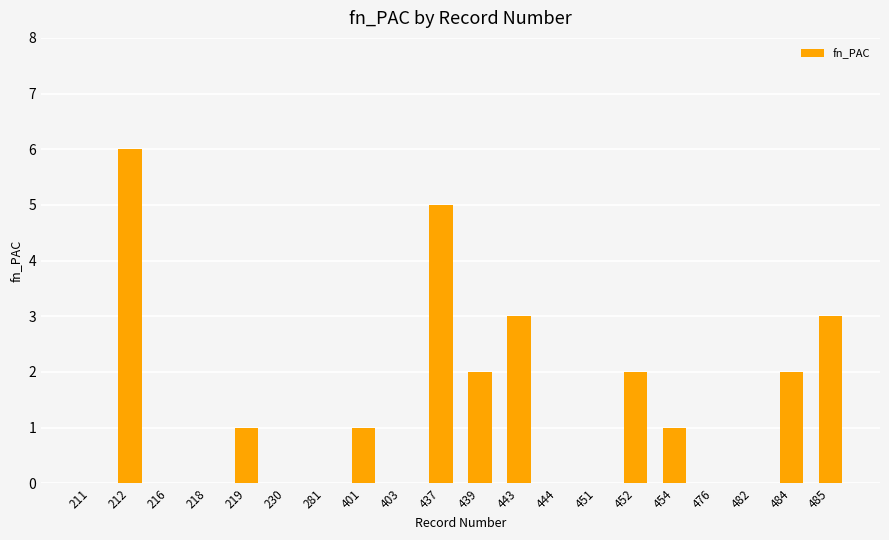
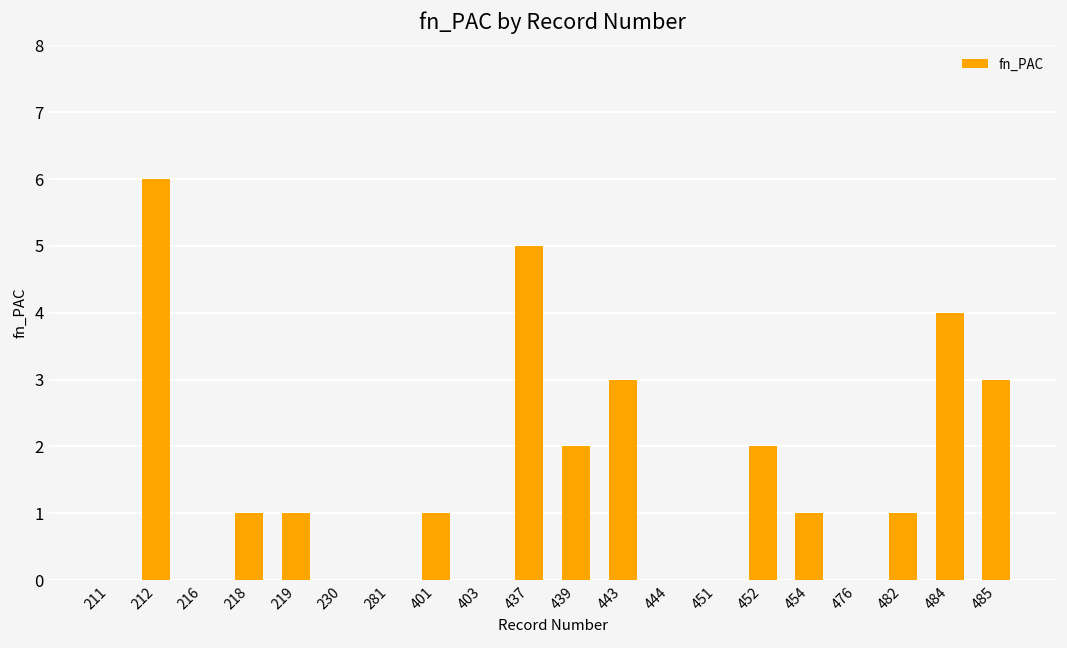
218: 0 -> 1
482: 0 -> 1
484: 2 -> 4
